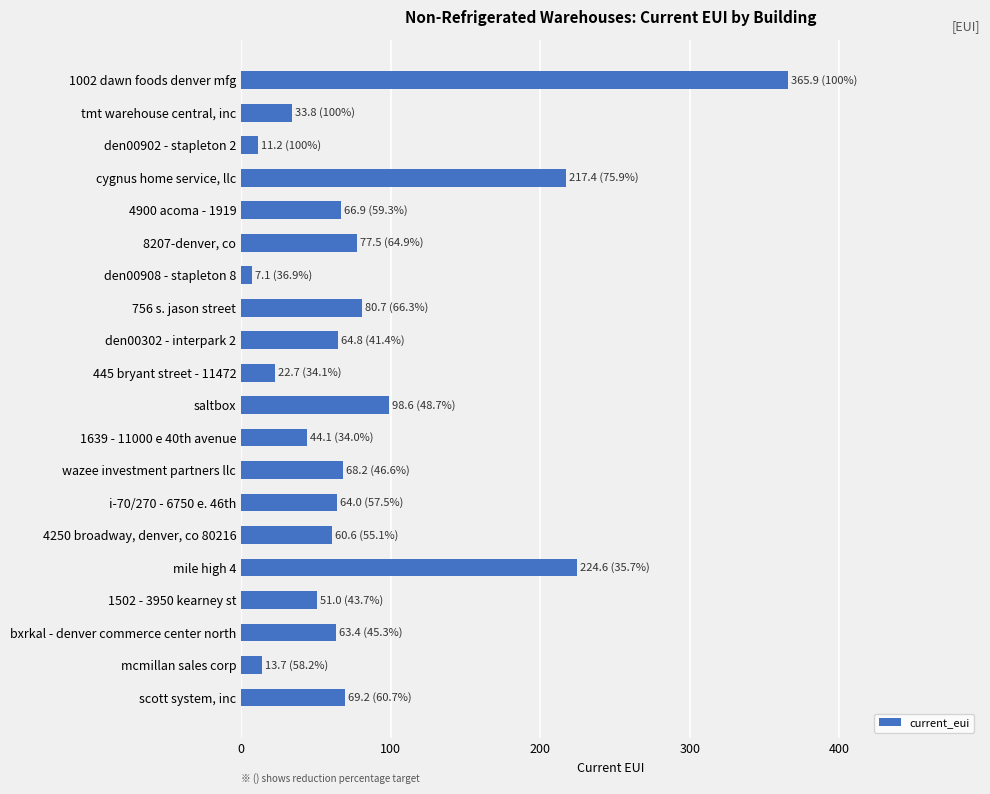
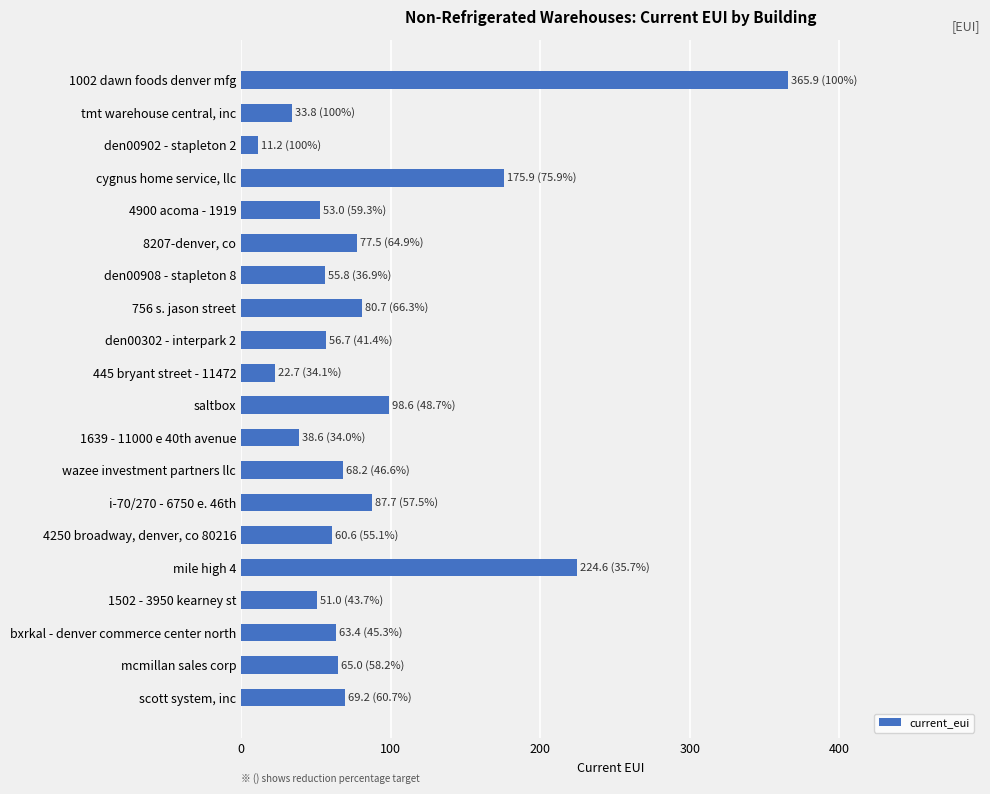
cygnus home service, llc: 217.4 -> 175.9
4900 acoma - 1919: 66.9 -> 53.0
den00908 - stapleton 8: 7.1 -> 55.8
den00302 - interpark 2: 64.8 -> 56.7
1639 - 11000 e 40th avenue: 44.1 -> 38.6
i-70/270 - 6750 e. 46th: 64.0 -> 87.7
mcmillan sales corp: 13.7 -> 65.0
